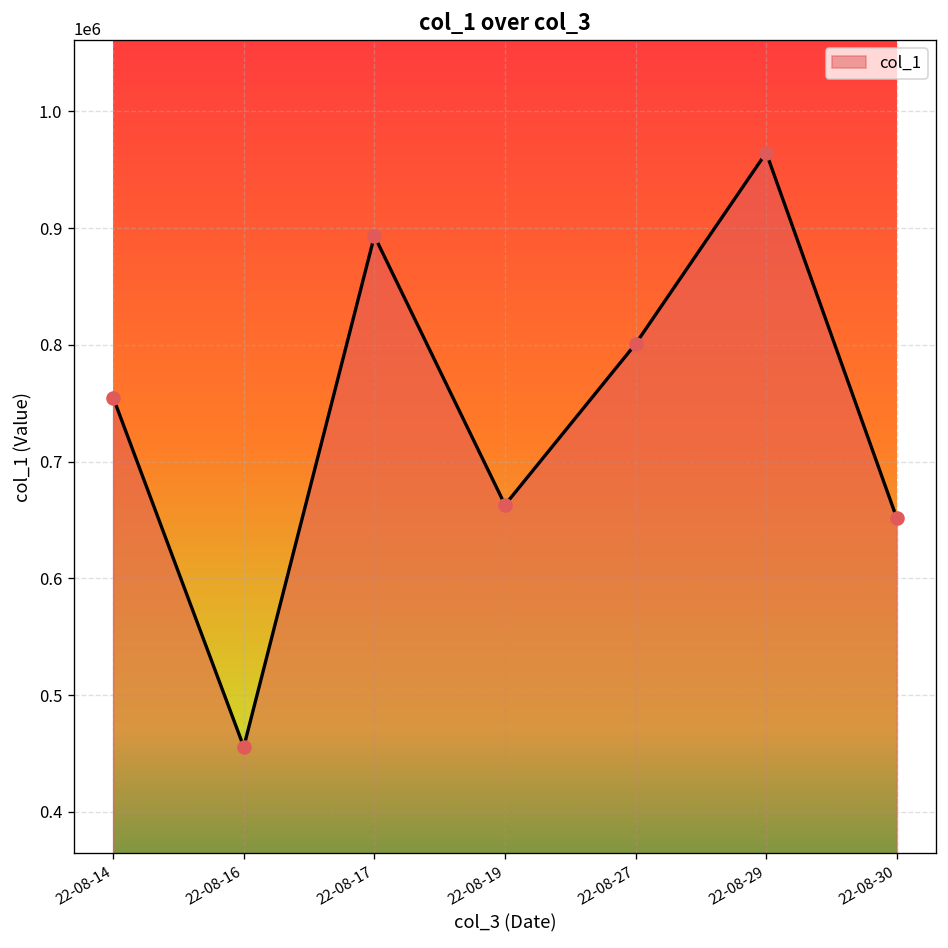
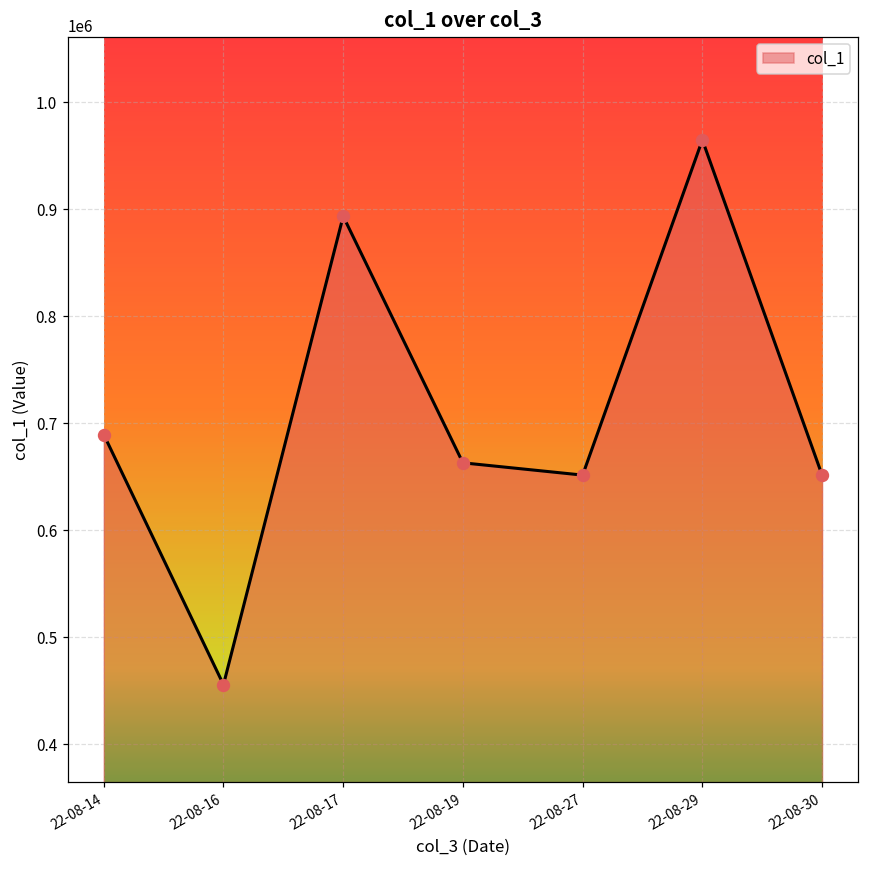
22-08-14: 750000 -> 690000
22-08-27: 800000 -> 650000
